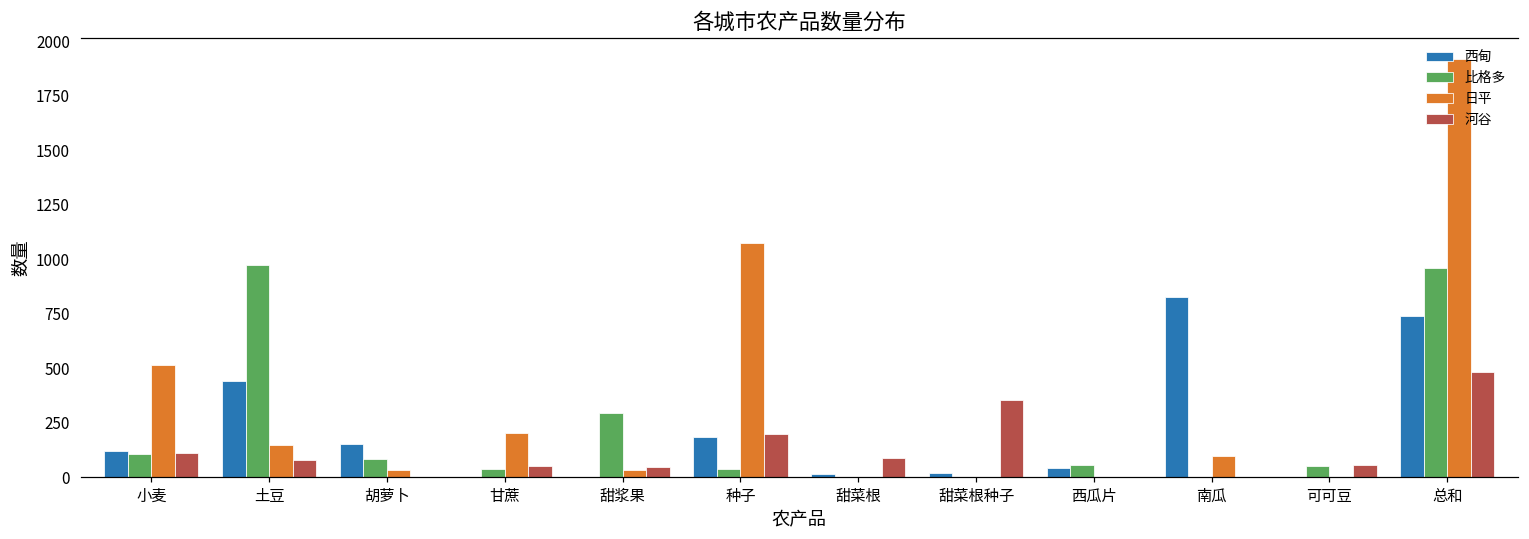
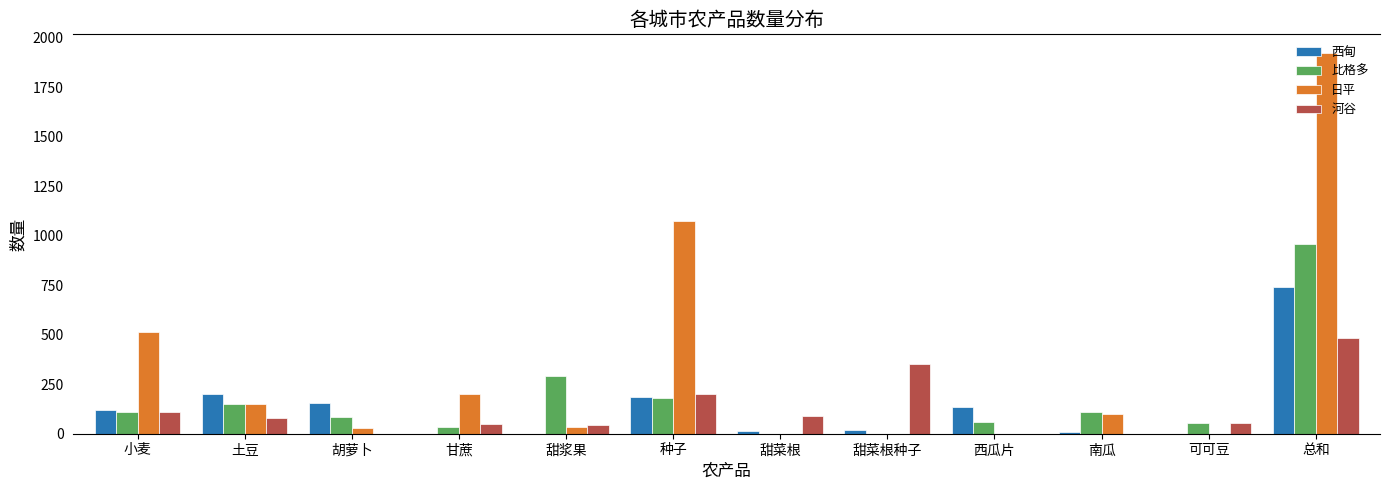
西甸, 土豆: 440 -> 200
比格多, 土豆: 980 -> 150
比格多, 种子: 40 -> 180
西甸, 西瓜片: 40 -> 140
西甸, 南瓜: 830 -> 10
比格多, 南瓜: 0 -> 110
